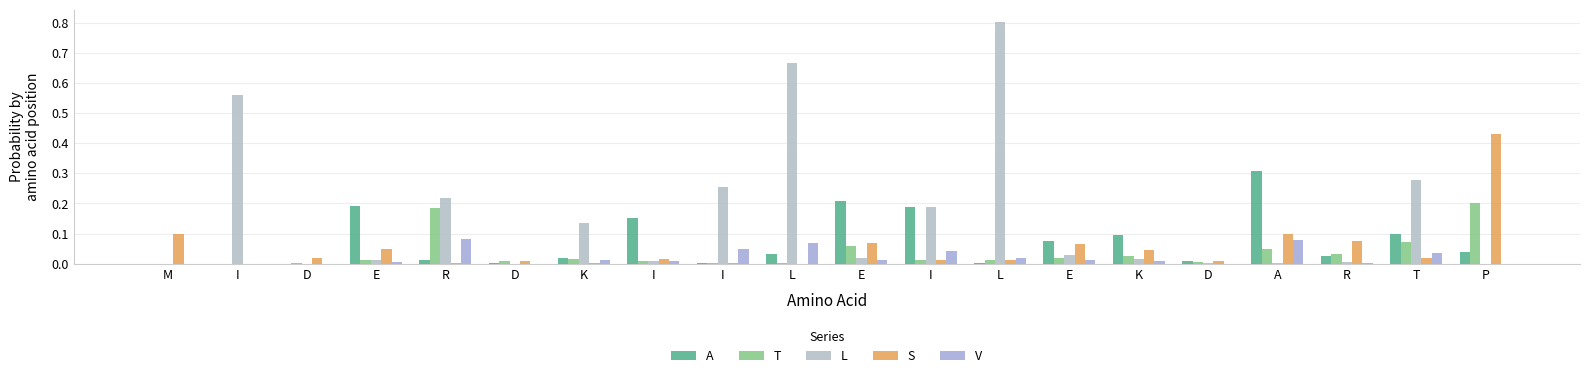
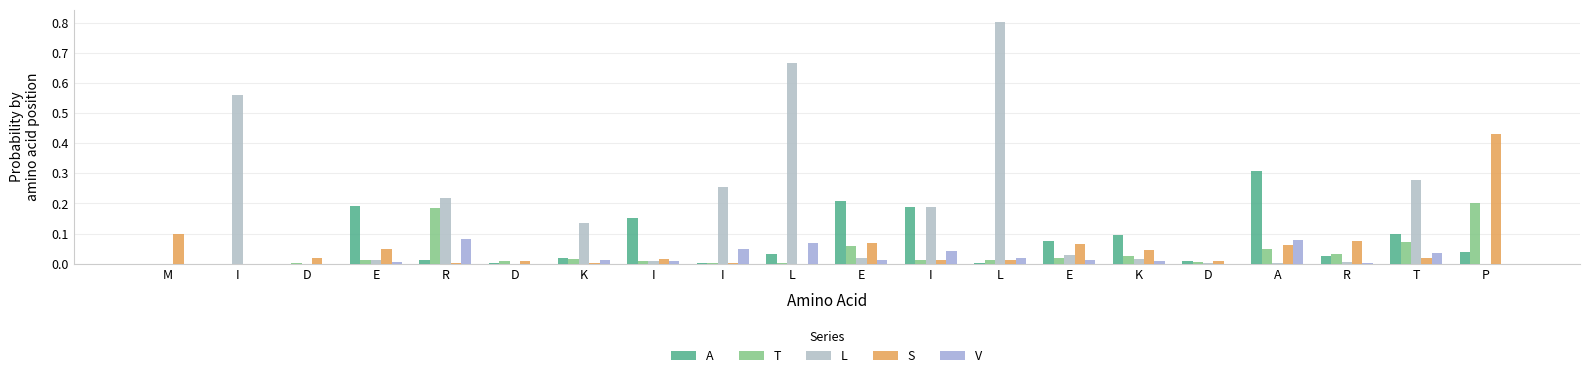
S, A: 0.10 -> 0.06
